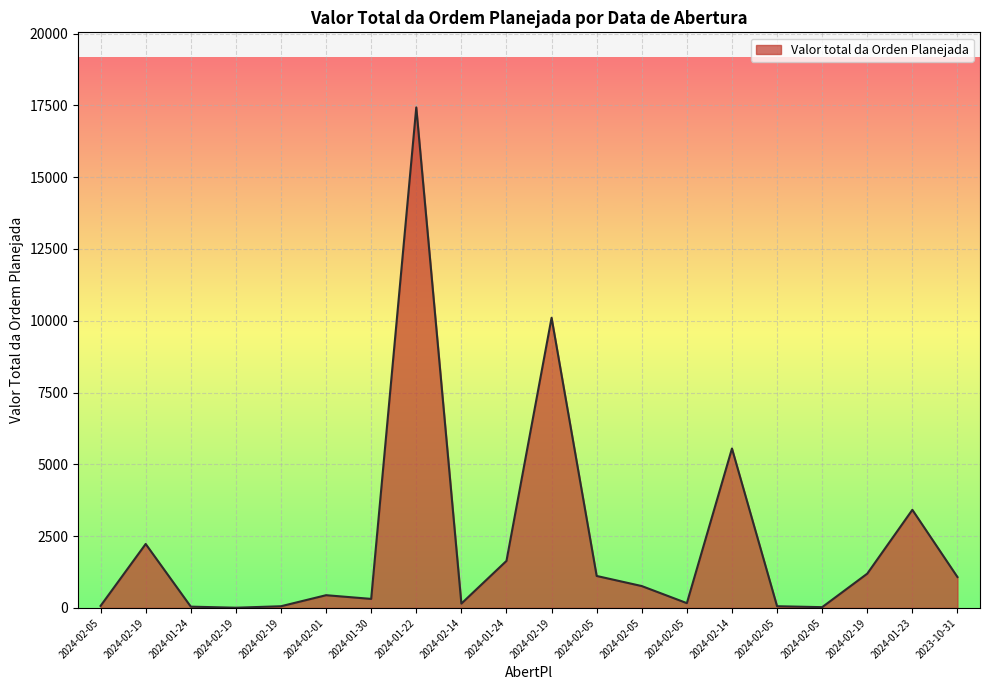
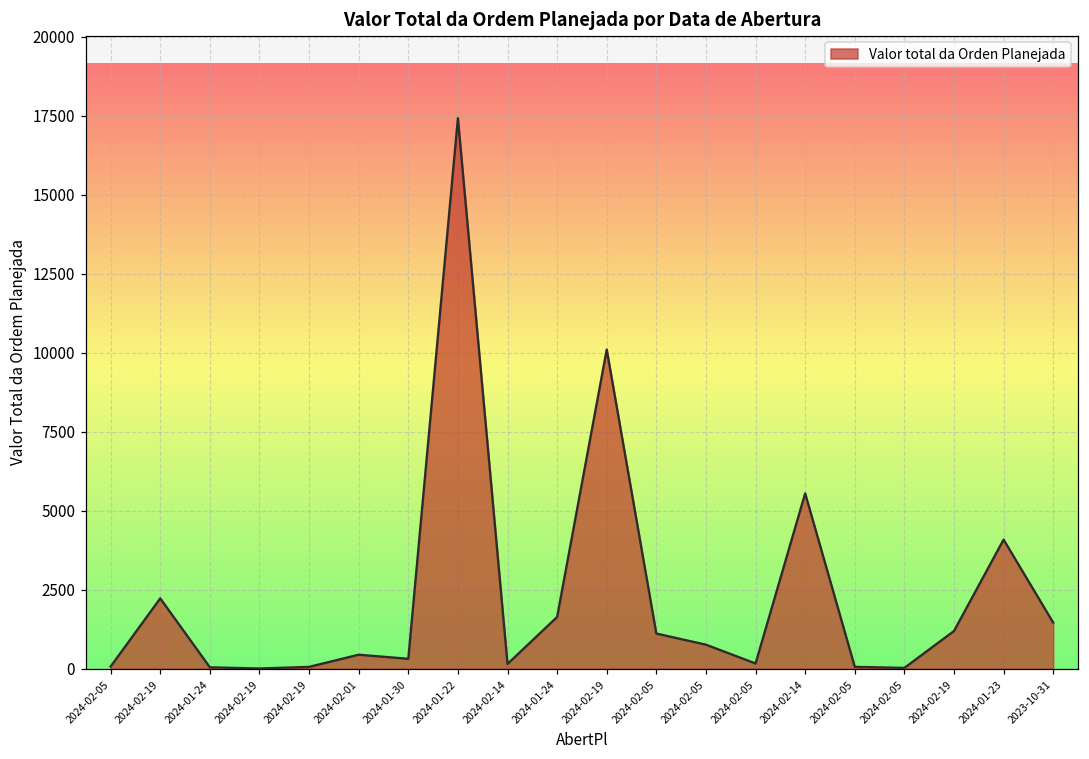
2024-01-23: 3400 -> 4100
2023-10-31: 1100 -> 1500
